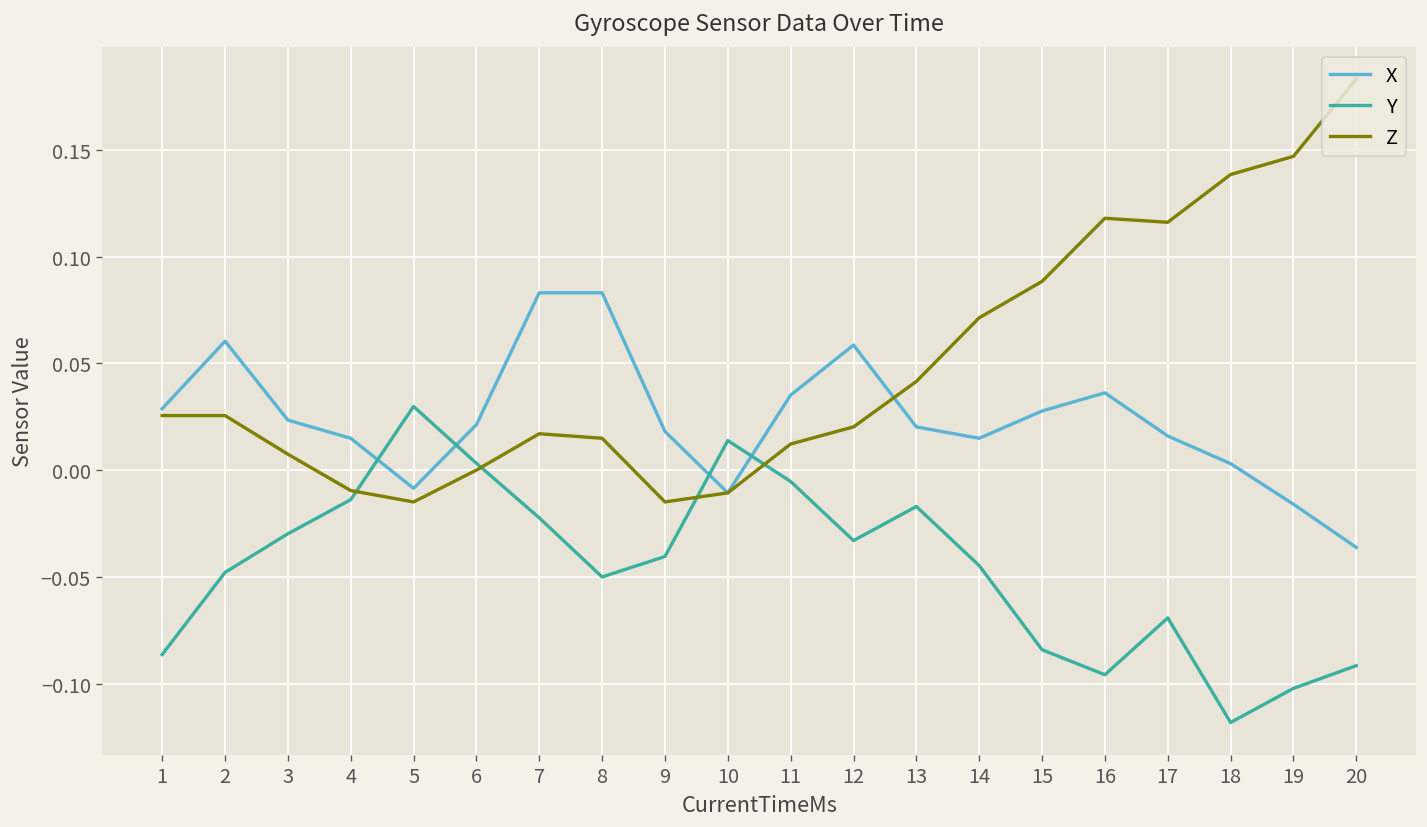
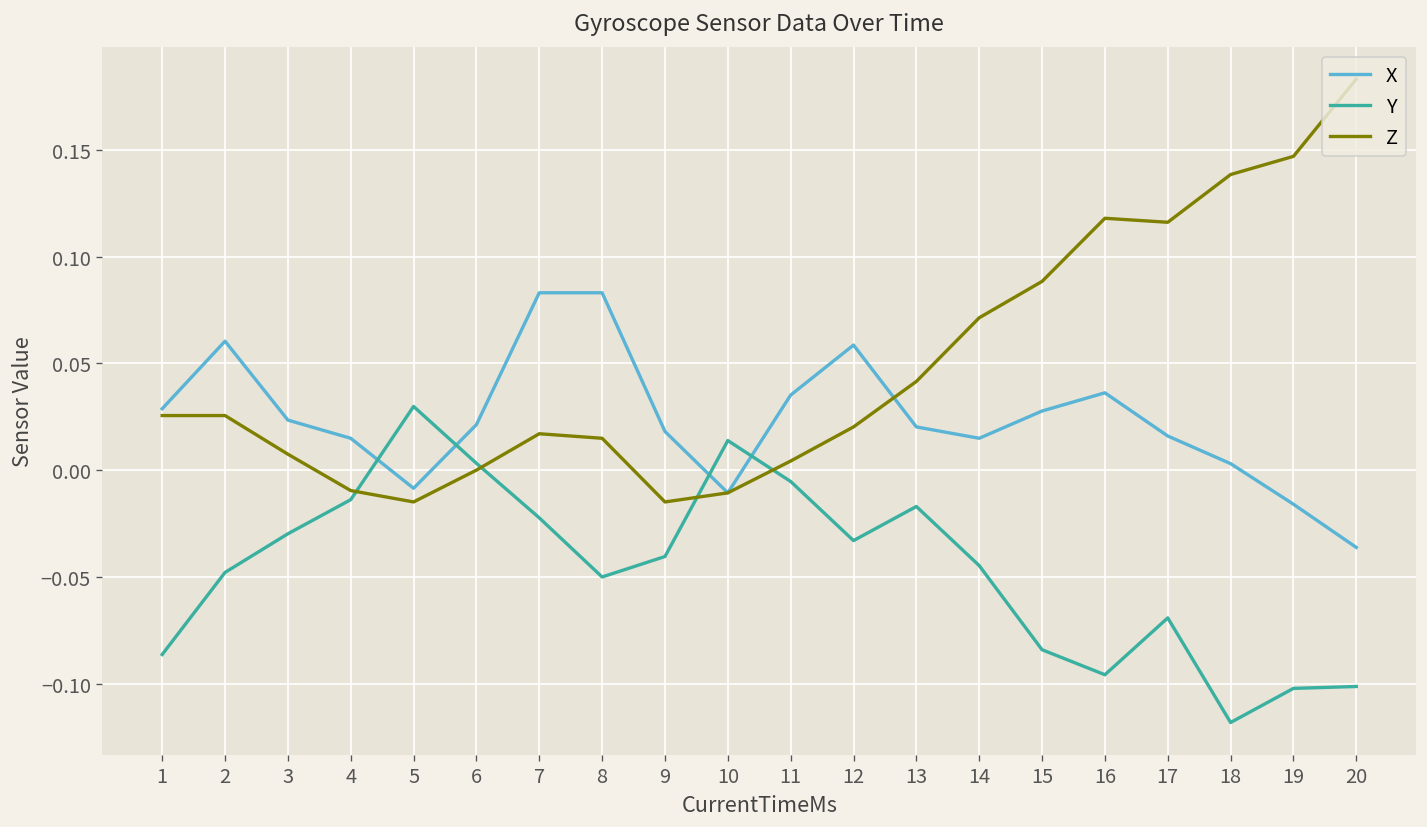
Z, 11: 0.012 -> 0.004
Y, 20: -0.092 -> -0.101
